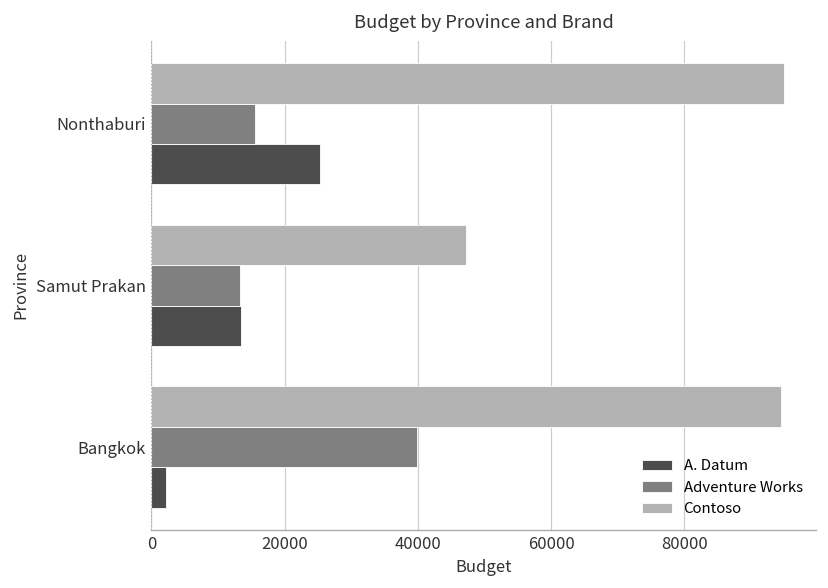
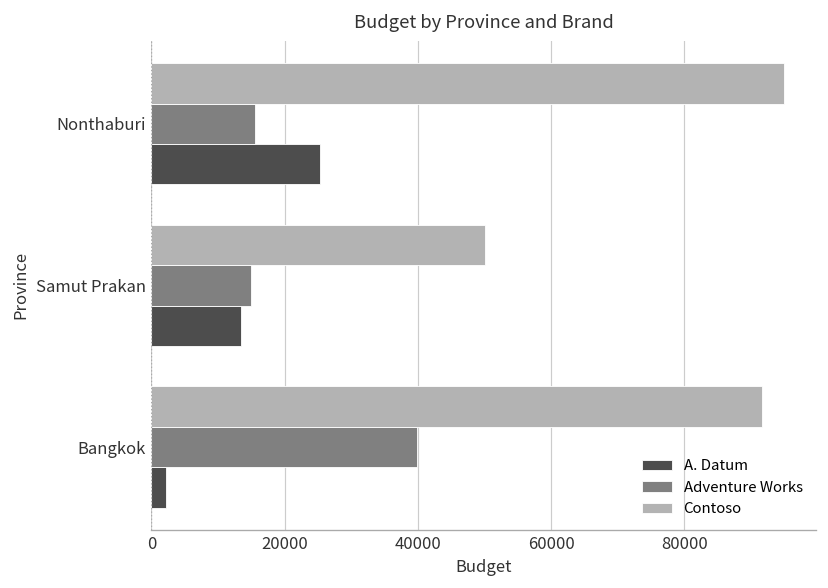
Contoso, Samut Prakan: 47000 -> 50000
Adventure Works, Samut Prakan: 13000 -> 15000
Contoso, Bangkok: 95000 -> 92000
